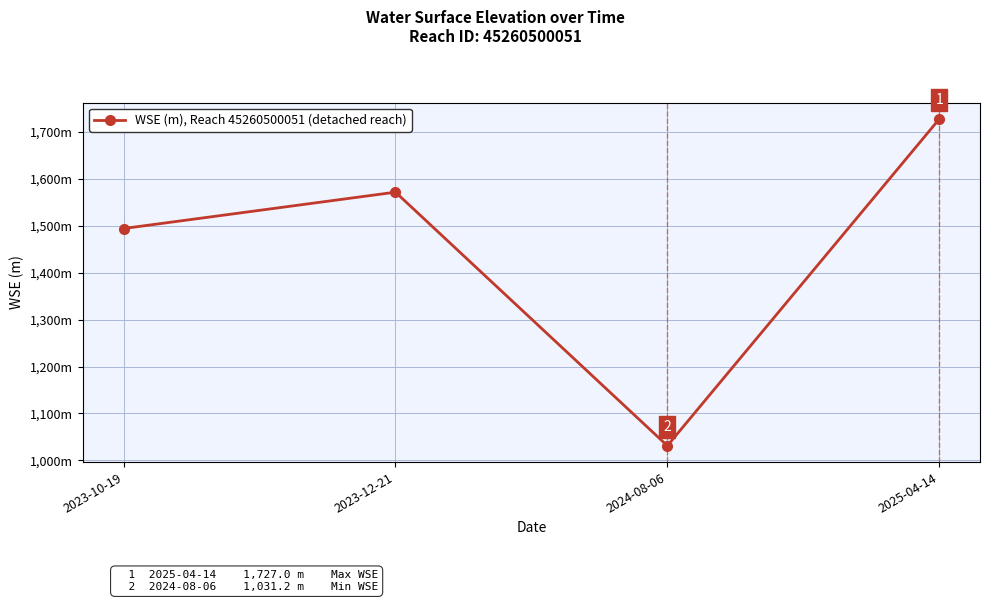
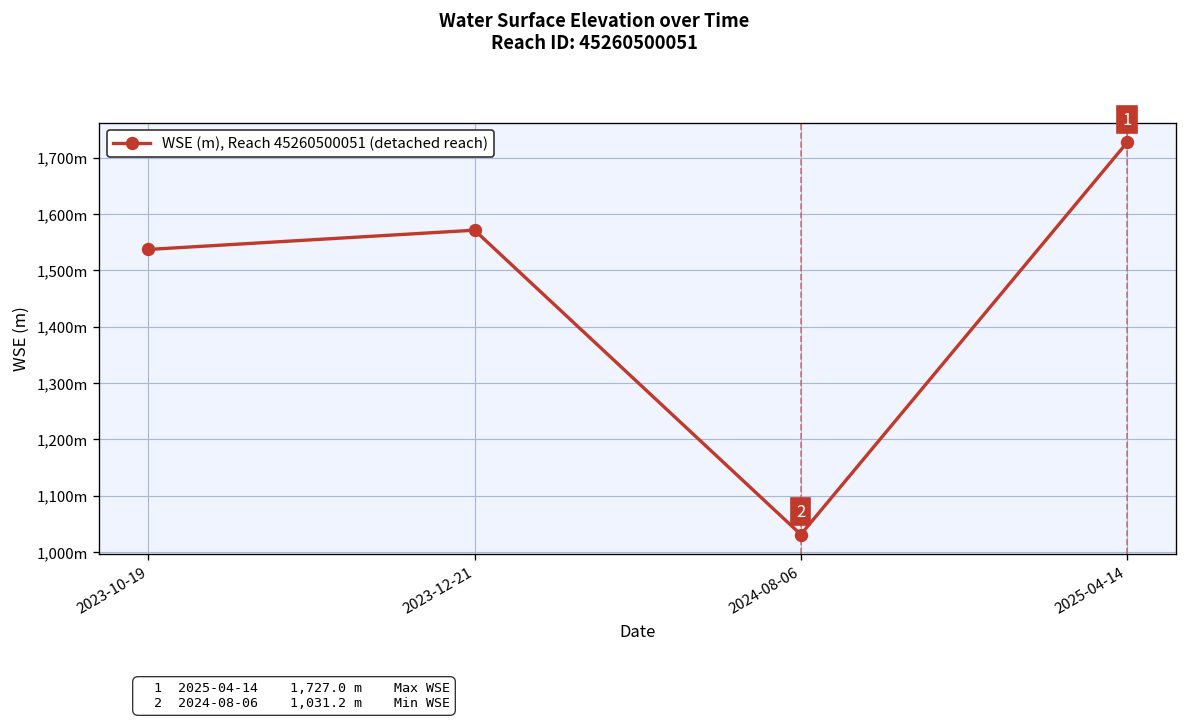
2023-10-19: 1,490m -> 1,540m
